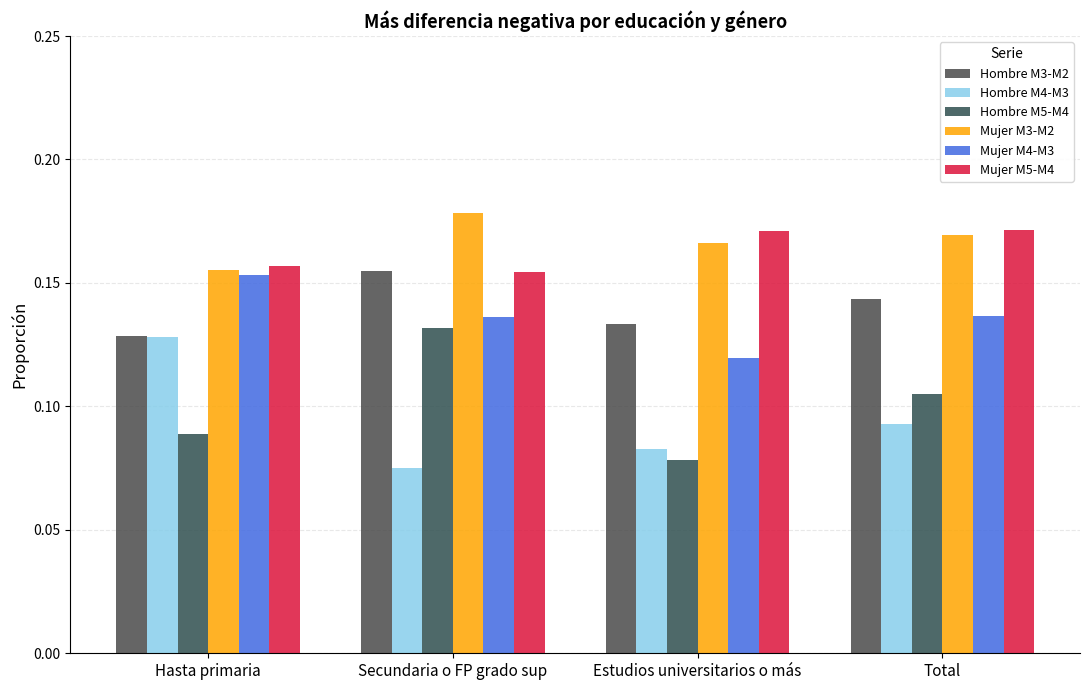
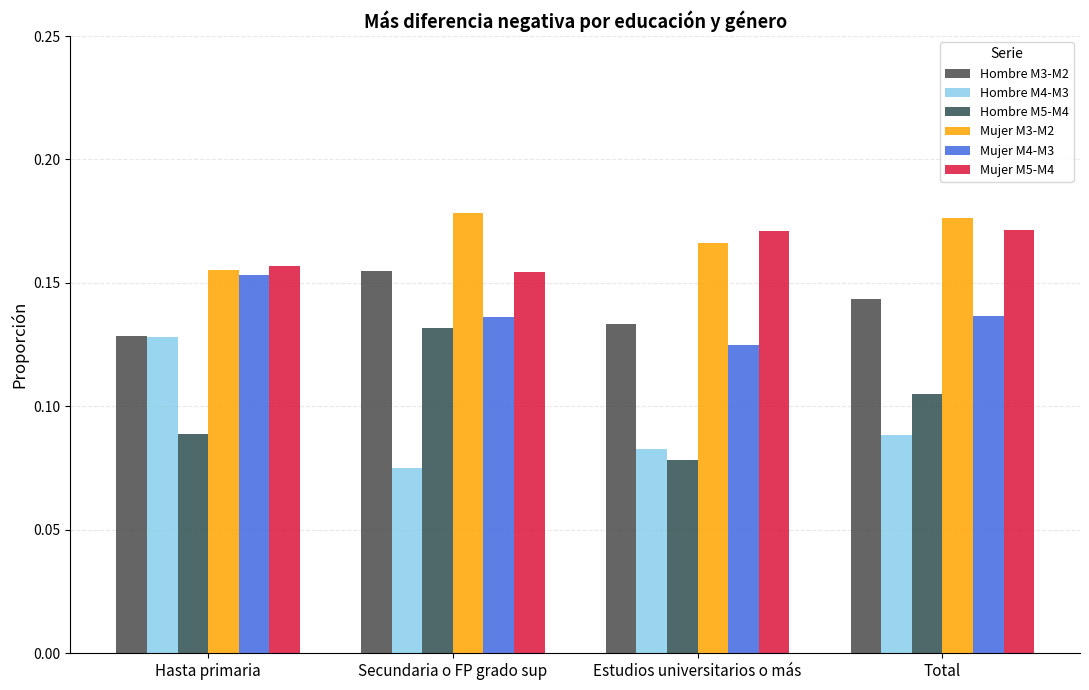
Mujer M4-M3, Estudios universitarios o más: 0.120 -> 0.125
Hombre M4-M3, Total: 0.093 -> 0.088
Mujer M3-M2, Total: 0.170 -> 0.176
